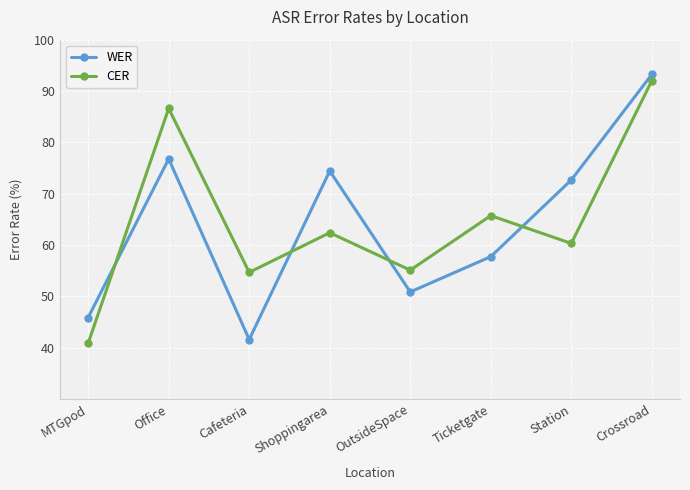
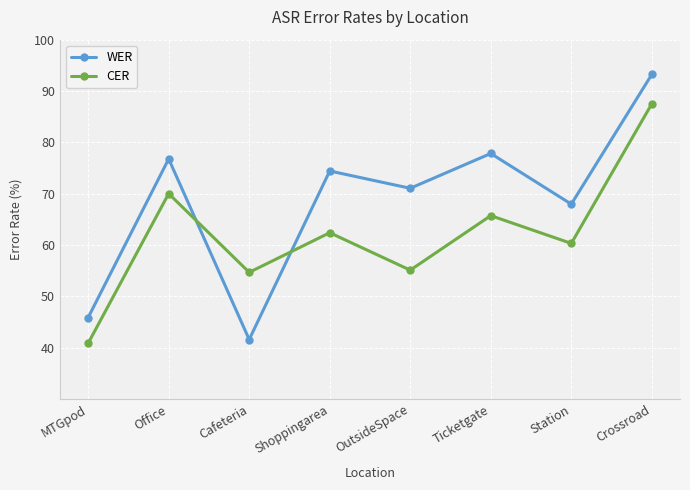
CER, Office: 87 -> 70
WER, OutsideSpace: 51 -> 71
WER, Ticketgate: 58 -> 78
WER, Station: 73 -> 68
CER, Crossroad: 92 -> 88
